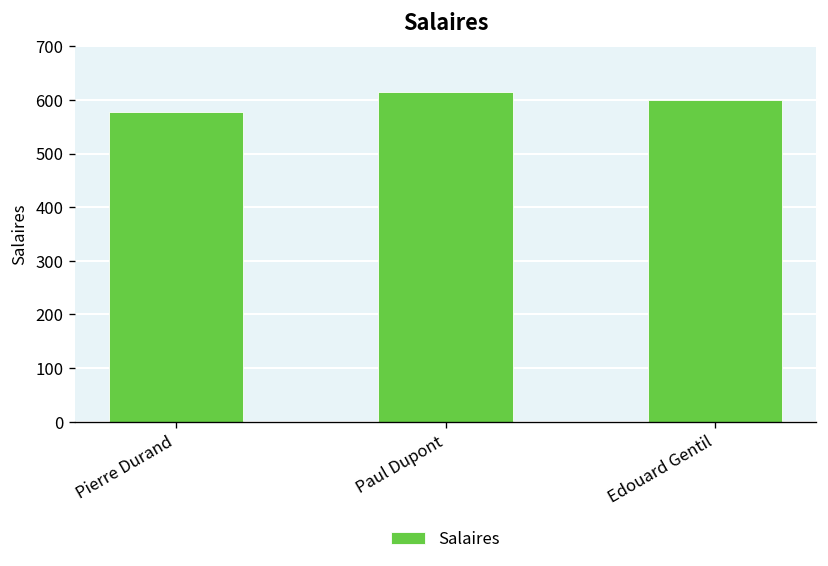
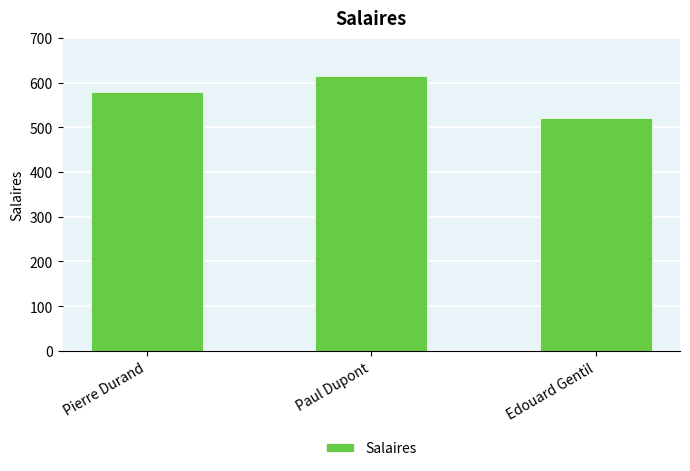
Edouard Gentil: 600 -> 520
